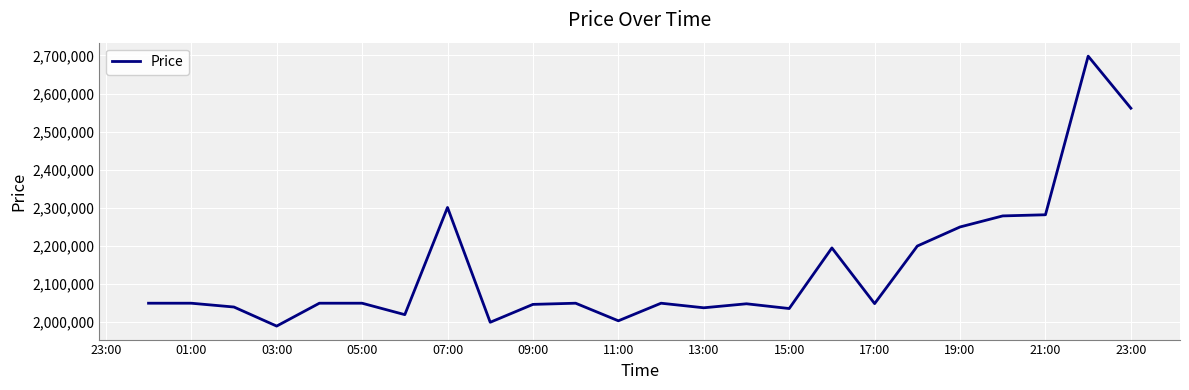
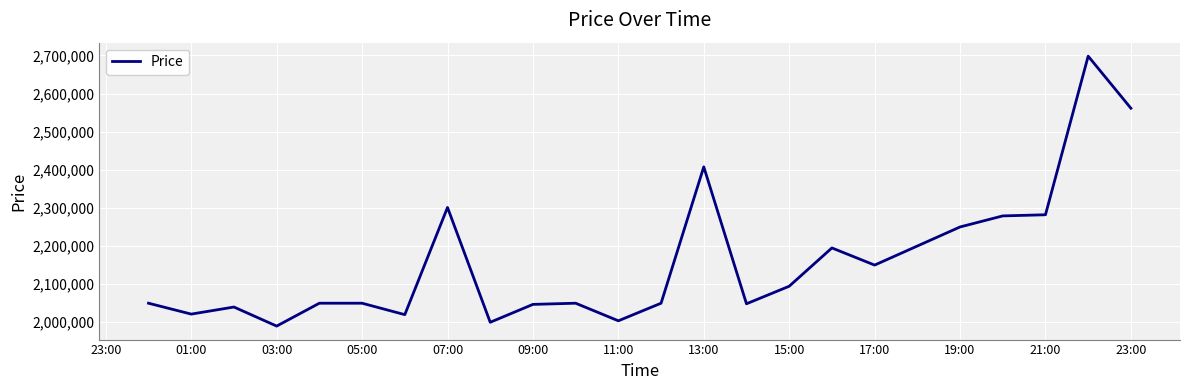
01:00: 2,050,000 -> 2,020,000
13:00: 2,040,000 -> 2,410,000
15:00: 2,040,000 -> 2,090,000
17:00: 2,050,000 -> 2,150,000
